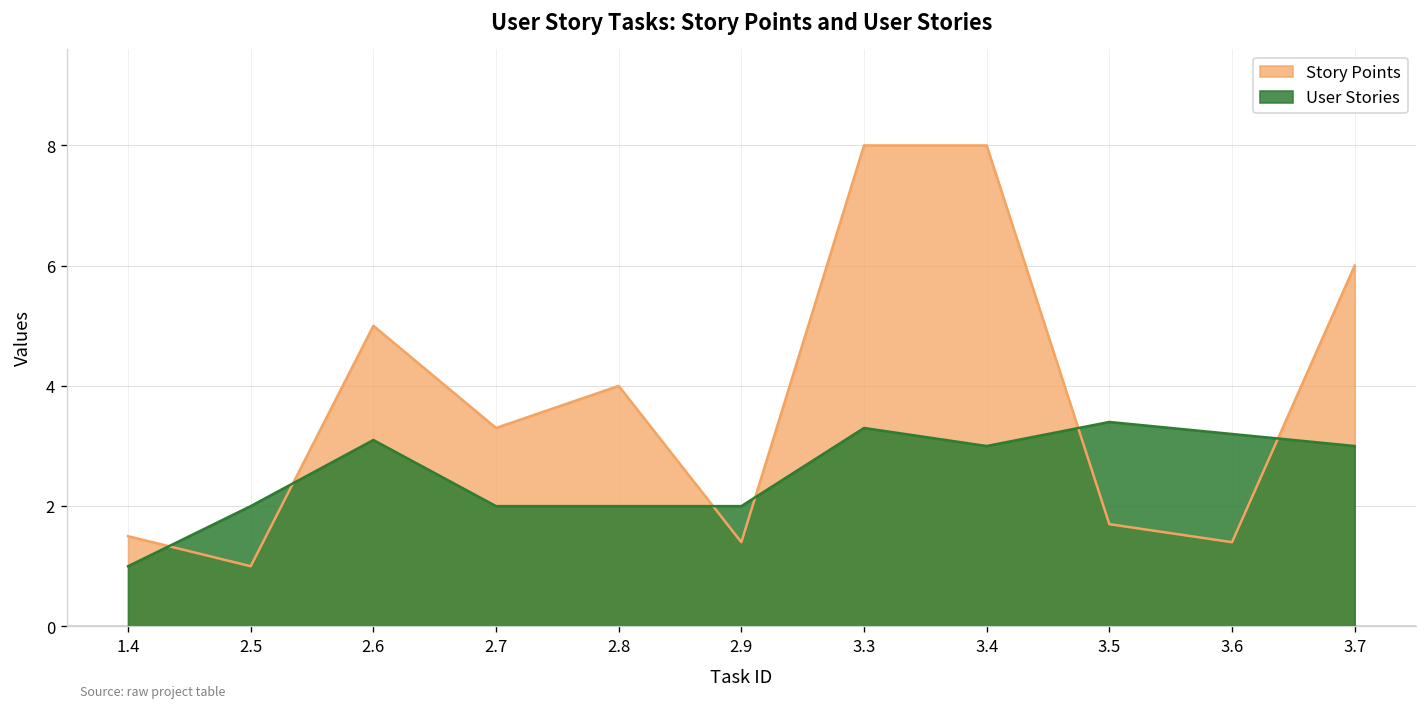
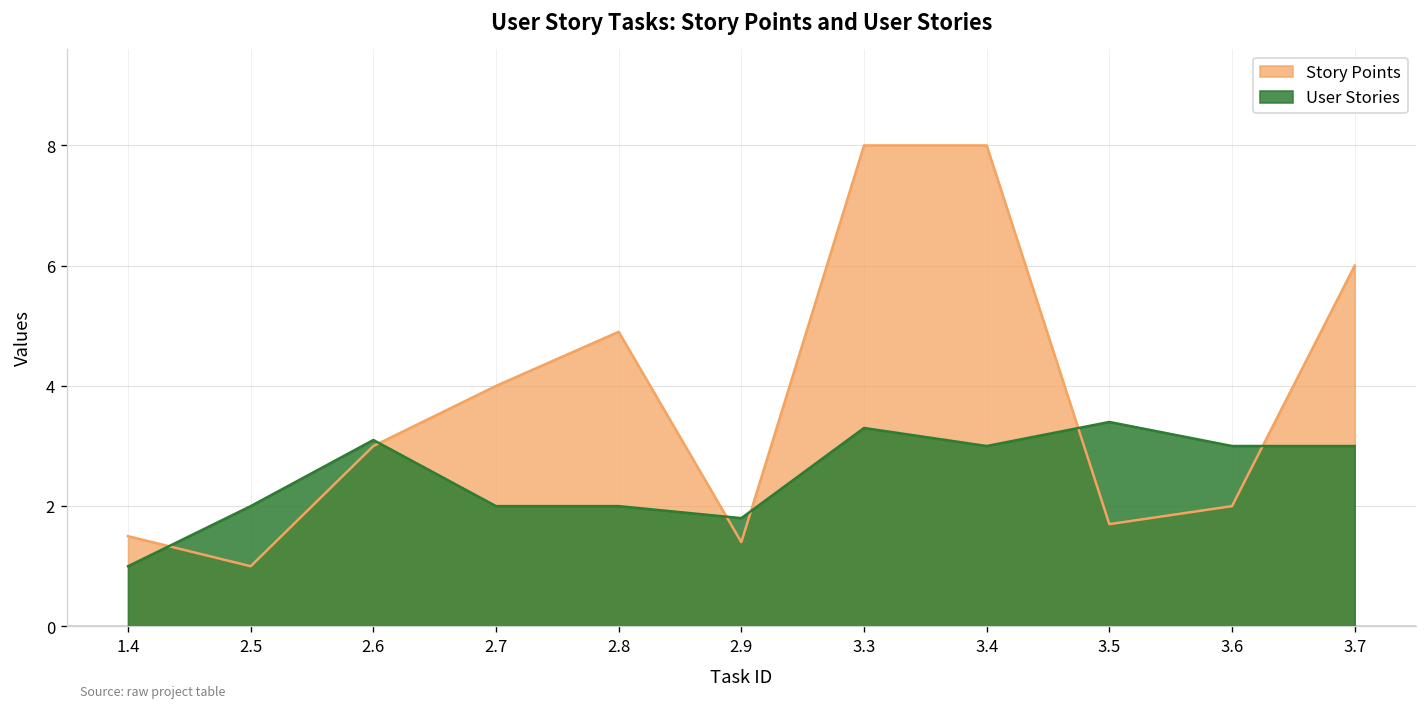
Story Points, 2.6: 5 -> 3
Story Points, 2.7: 3.3 -> 4.0
Story Points, 2.8: 4.0 -> 4.9
User Stories, 2.9: 2.0 -> 1.8
Story Points, 3.6: 1.4 -> 2.0
User Stories, 3.6: 3.2 -> 3.0
